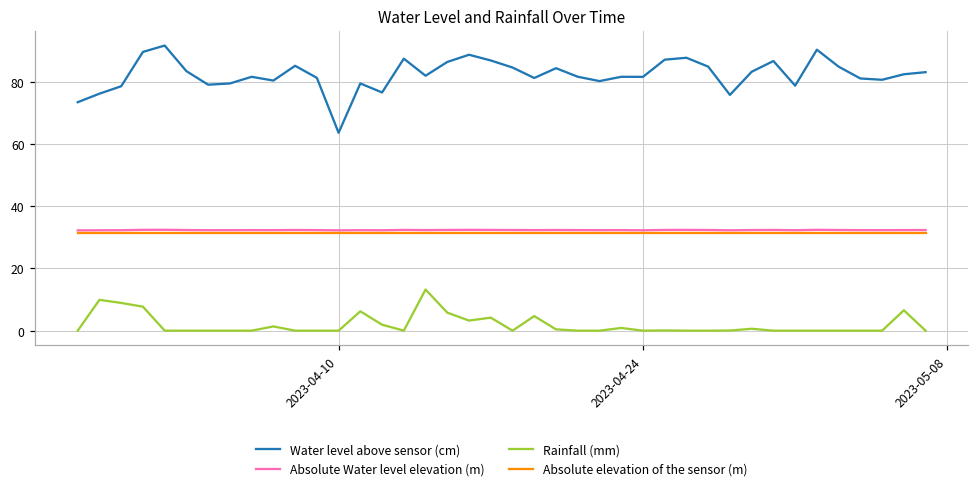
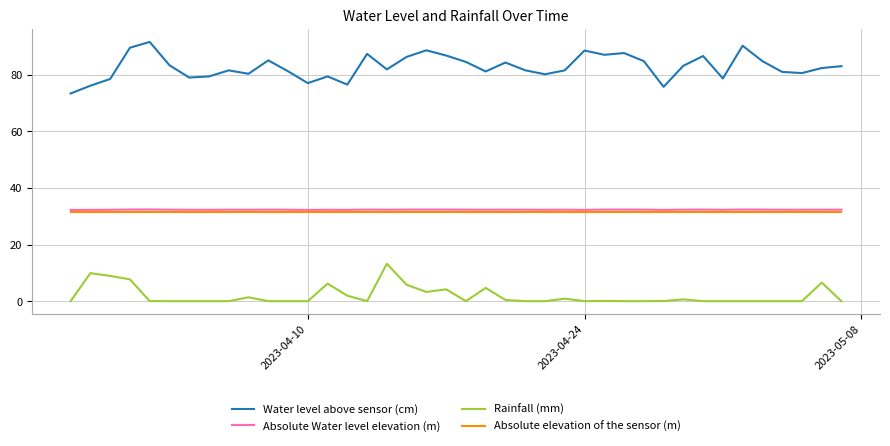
Water level above sensor (cm), 2023-04-10: 64 -> 77
Water level above sensor (cm), 2023-04-24: 82 -> 89
